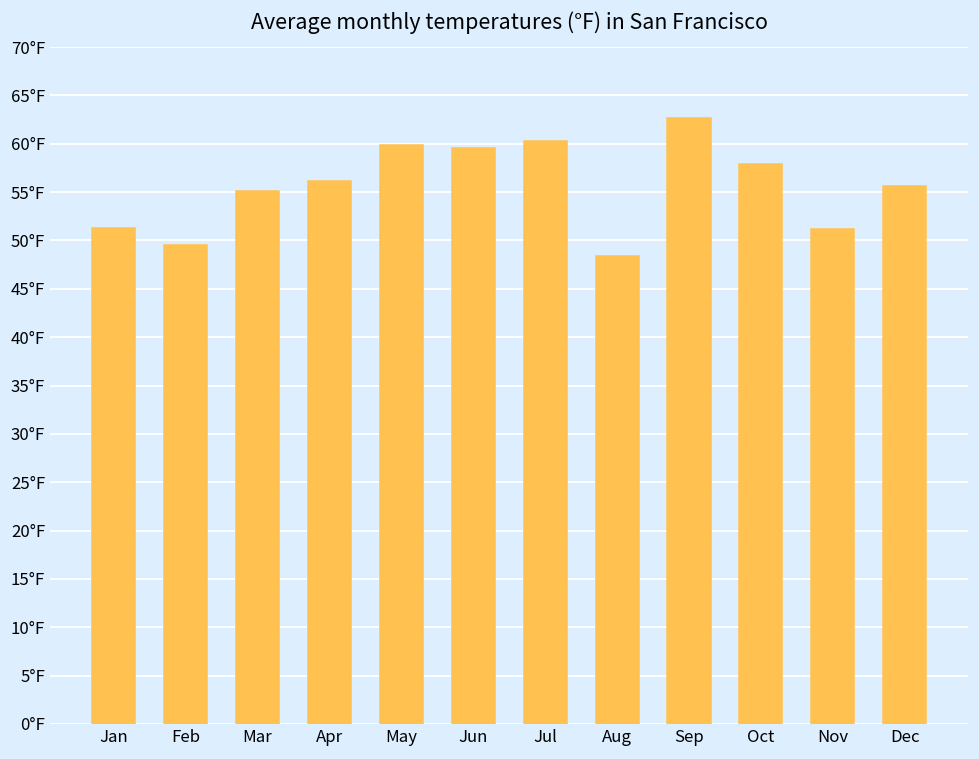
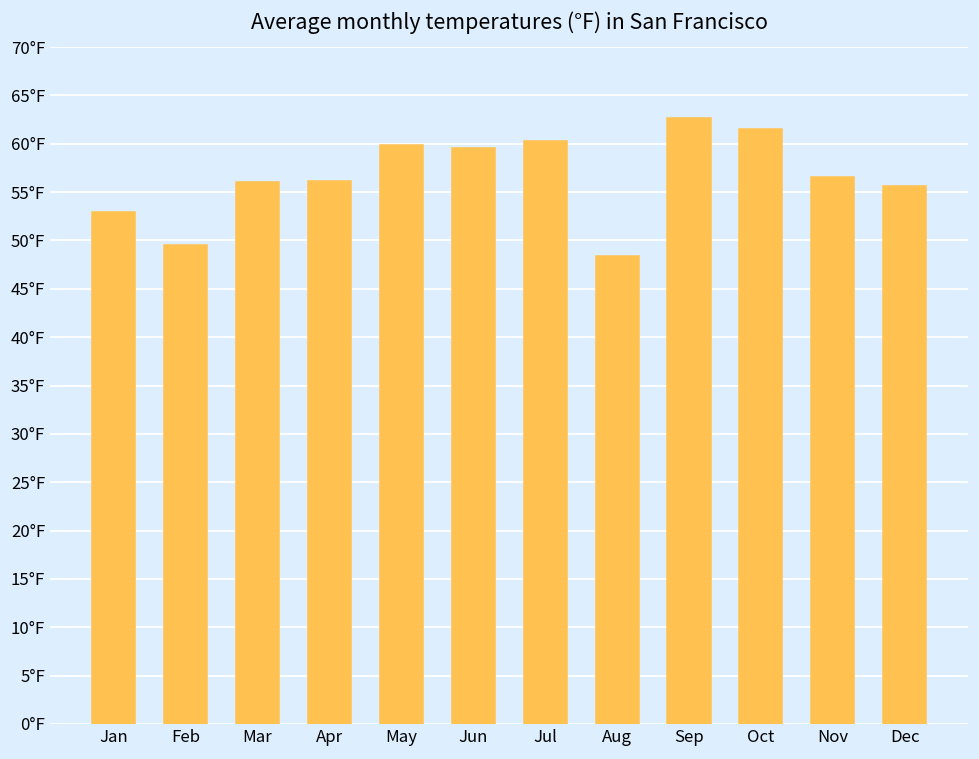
Jan: 51°F -> 53°F
Mar: 55°F -> 56°F
Oct: 58°F -> 62°F
Nov: 51°F -> 57°F
